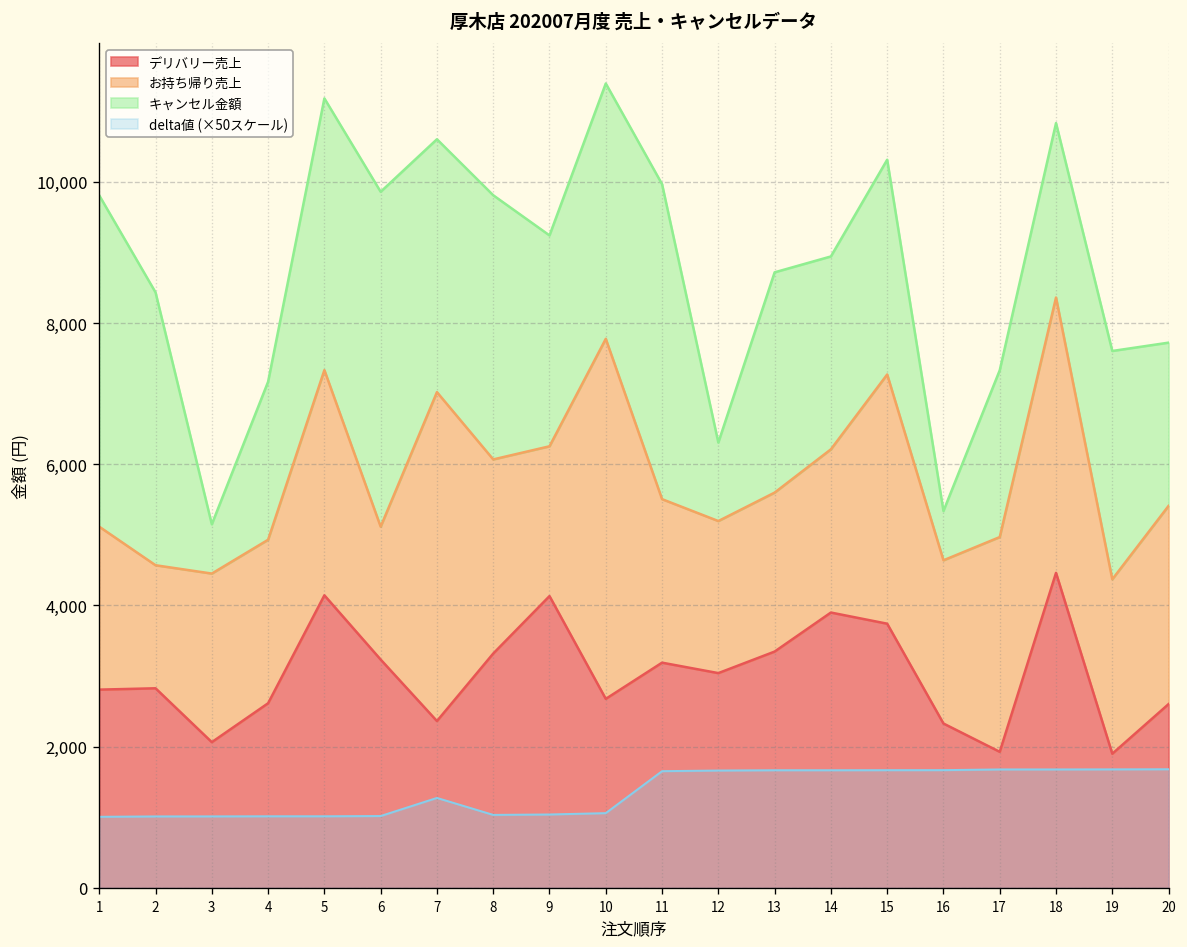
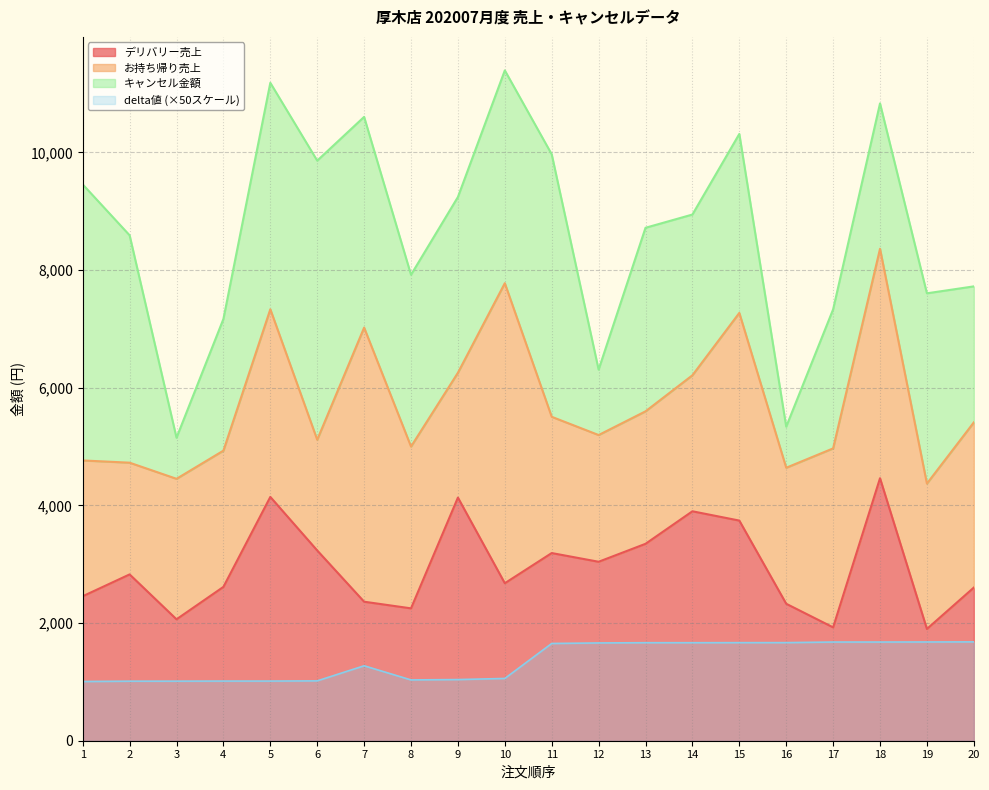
デリバリー売上, 1: 2,800 -> 2,500
お持ち帰り売上, 2: 1,700 -> 1,900
デリバリー売上, 8: 3,300 -> 2,300
キャンセル金額, 8: 3,700 -> 2,900
